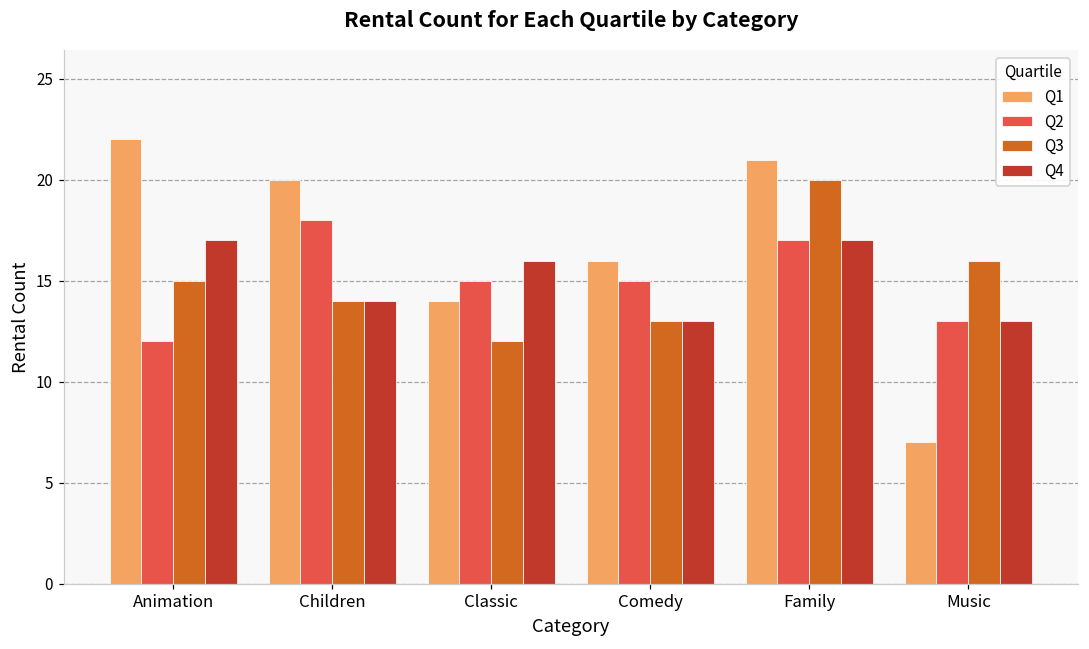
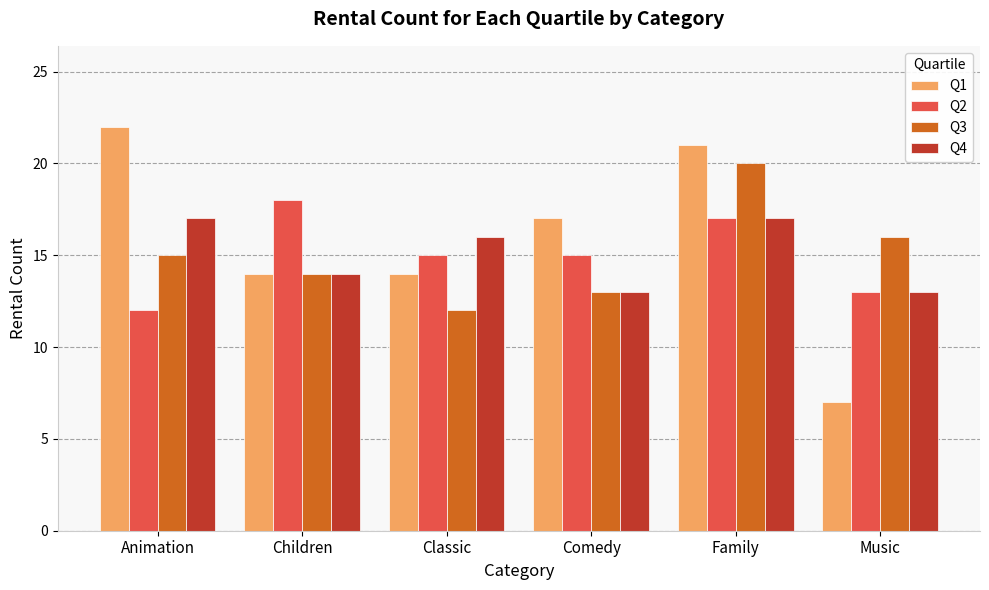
Q1, Children: 20 -> 14
Q1, Comedy: 16 -> 17
